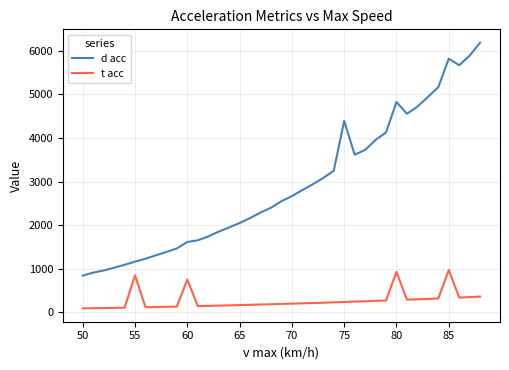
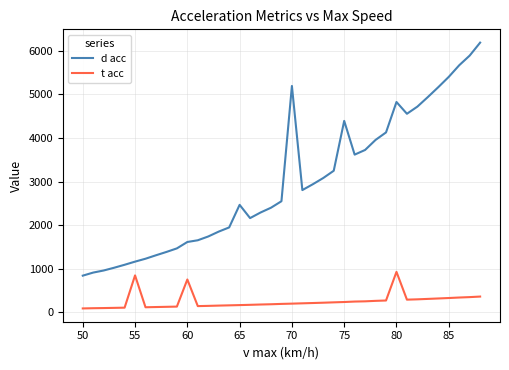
d acc, 65: 2100 -> 2500
d acc, 70: 2700 -> 5200
d acc, 85: 5800 -> 5400
t acc, 85: 1000 -> 300
